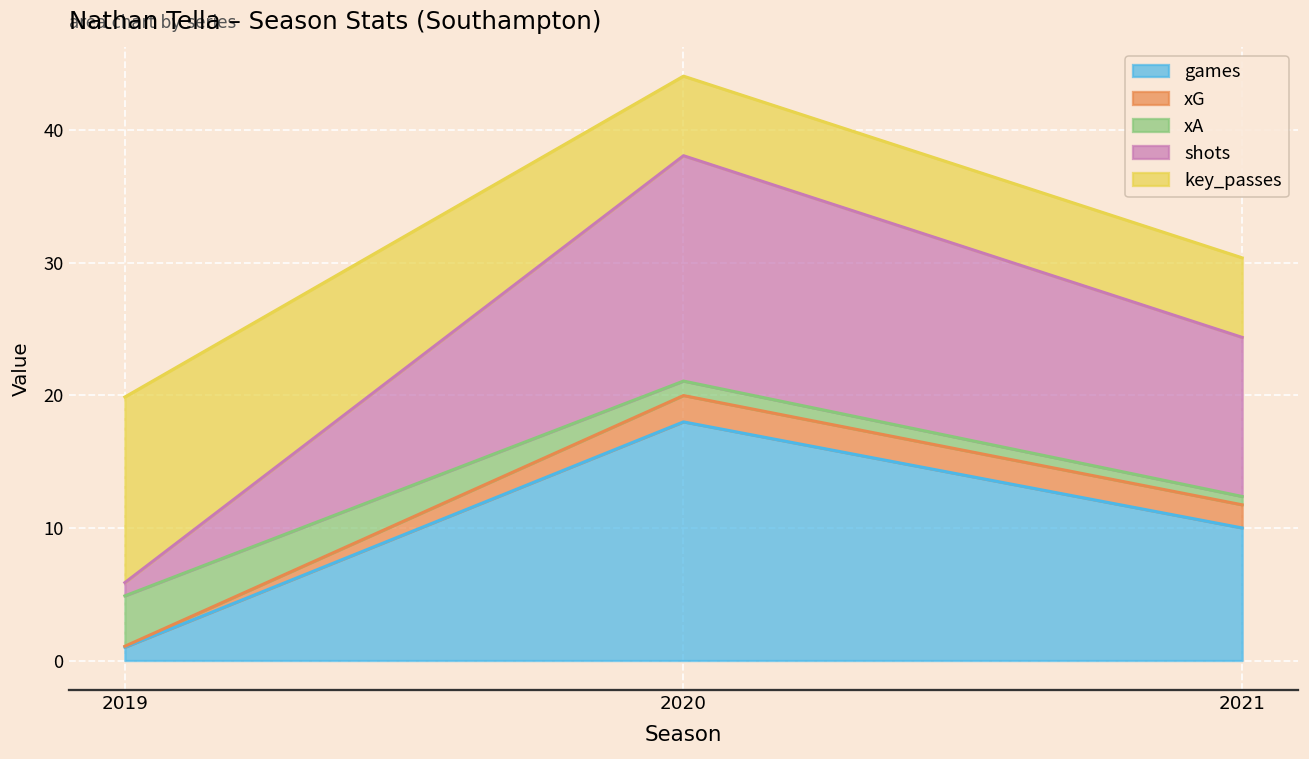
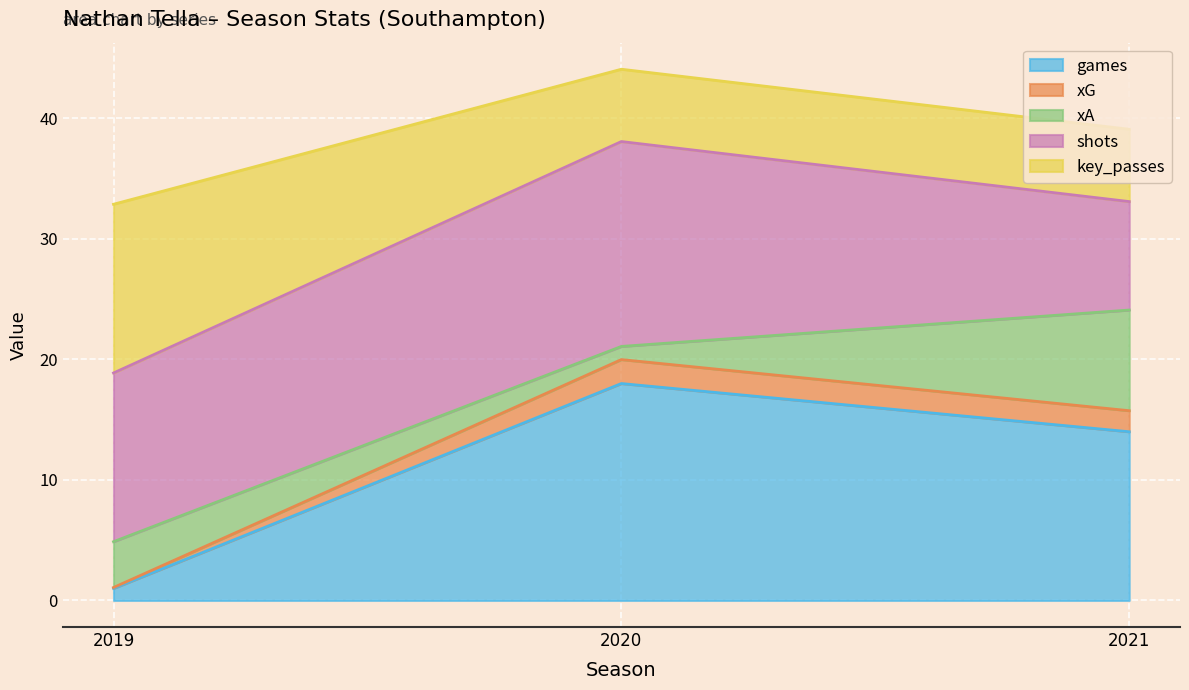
shots, 2019: 1 -> 14
games, 2021: 10 -> 14
xA, 2021: 0.6 -> 8.4
shots, 2021: 12 -> 9
